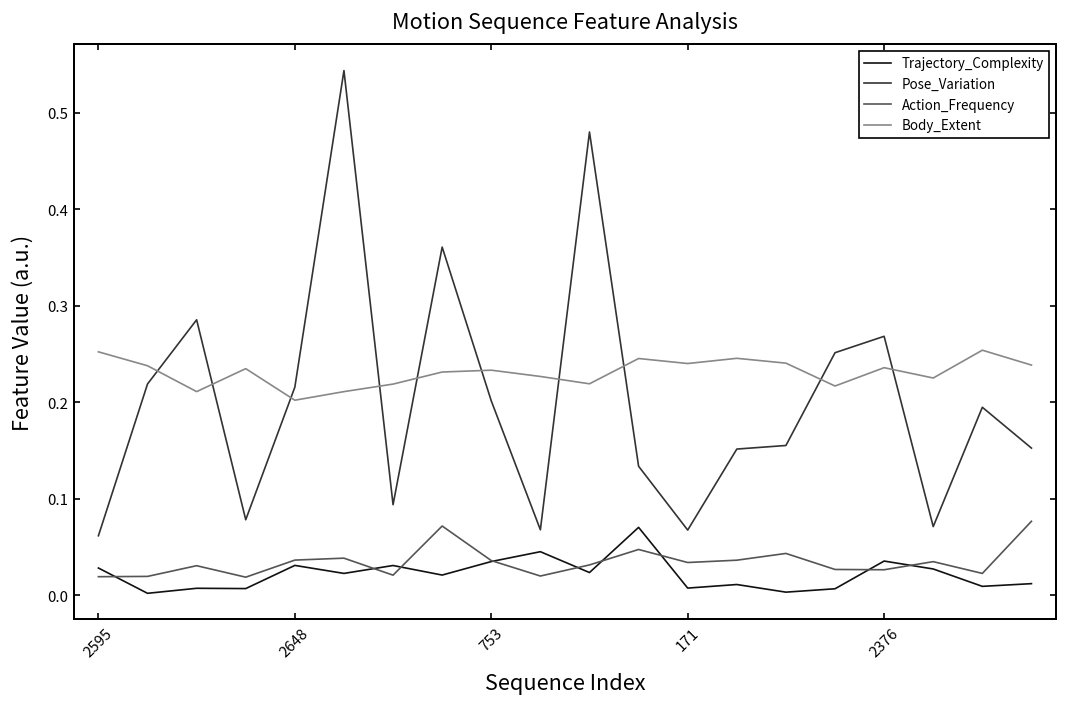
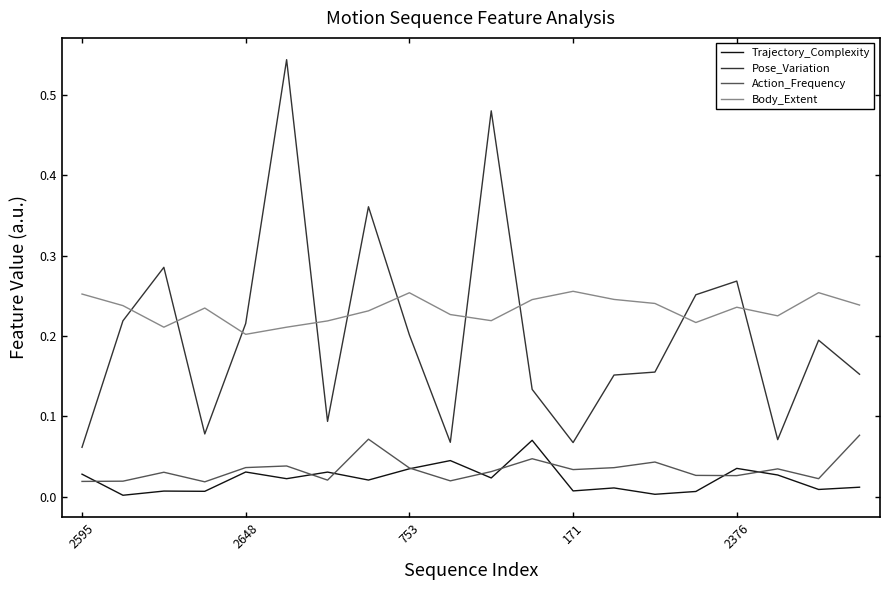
Body_Extent, 753: 0.23 -> 0.25
Body_Extent, 171: 0.24 -> 0.26
